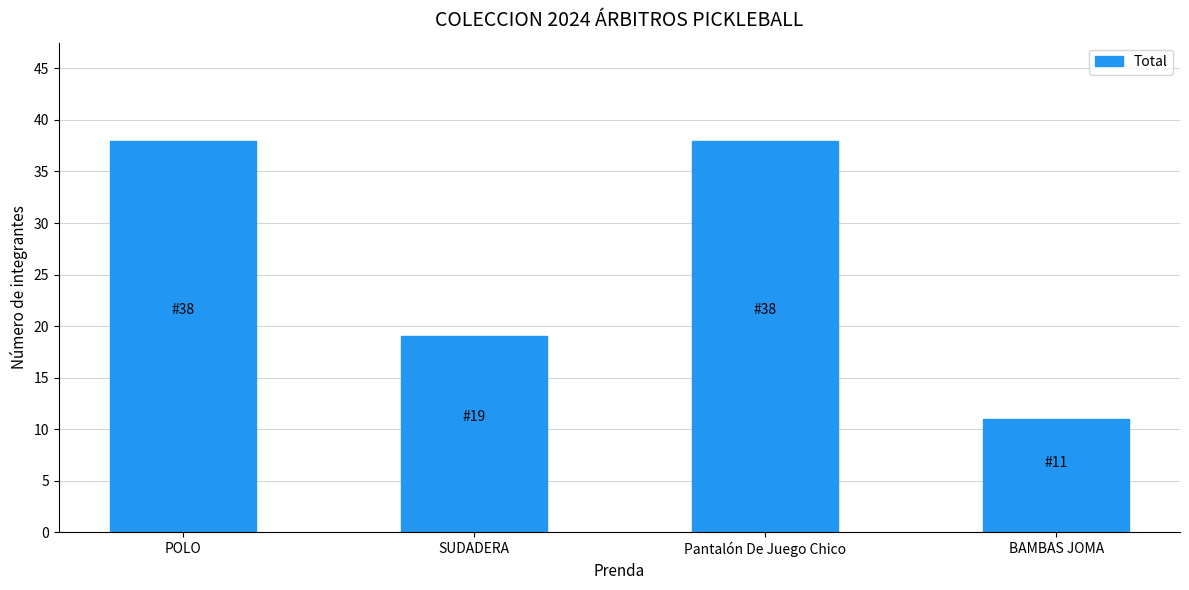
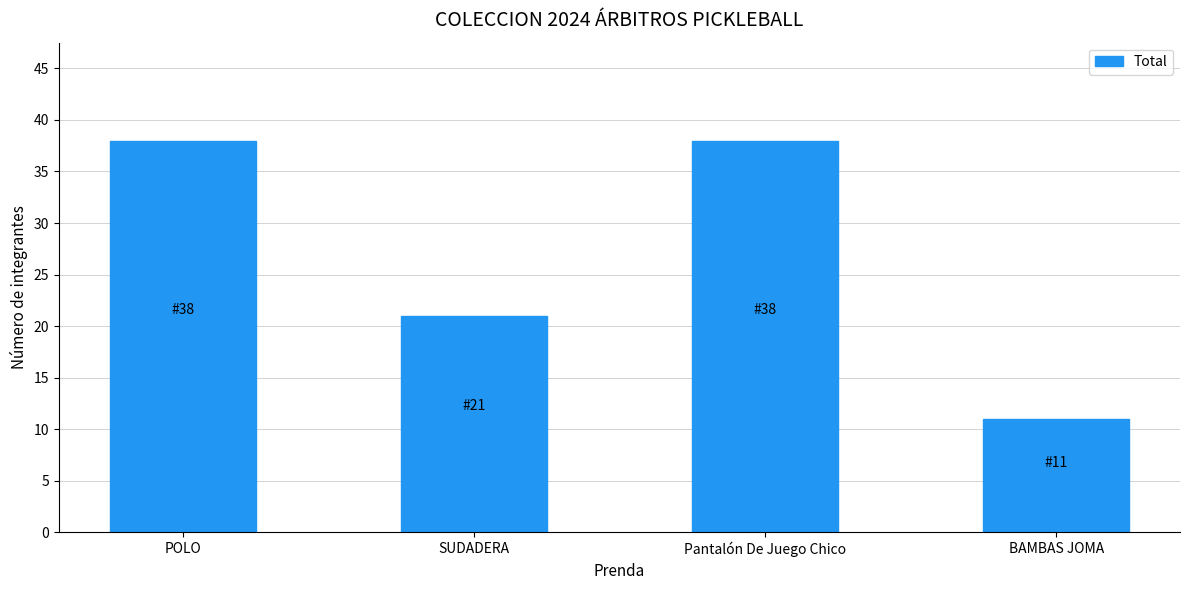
SUDADERA: 19 -> 21
